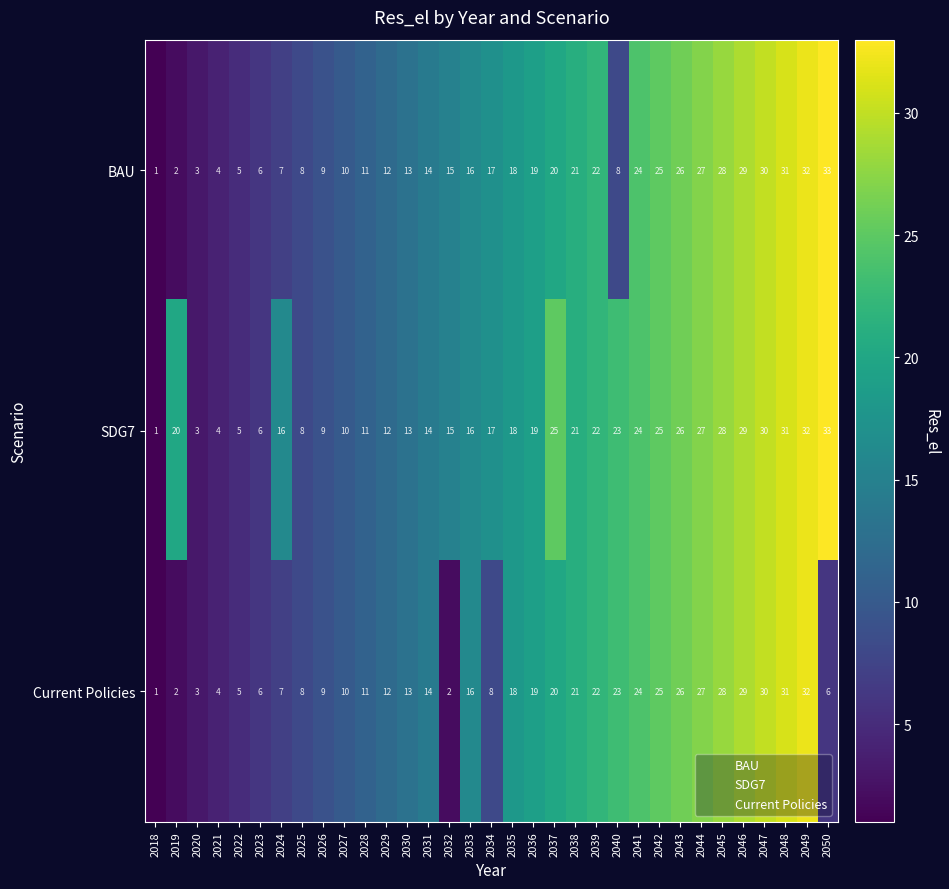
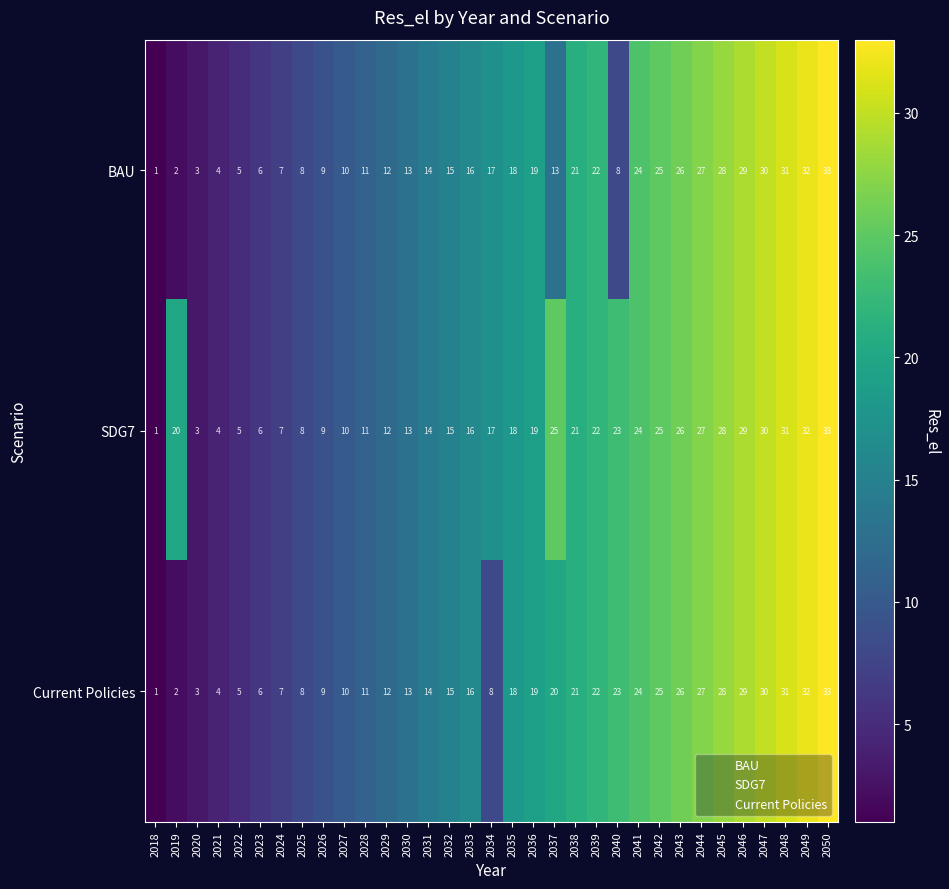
BAU, 2037: 20 -> 13
SDG7, 2024: 16 -> 7
Current Policies, 2032: 2 -> 15
Current Policies, 2050: 6 -> 33
